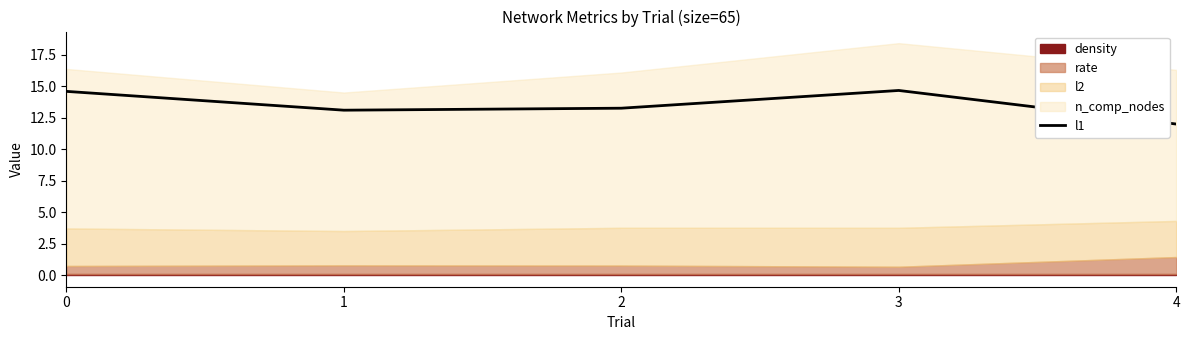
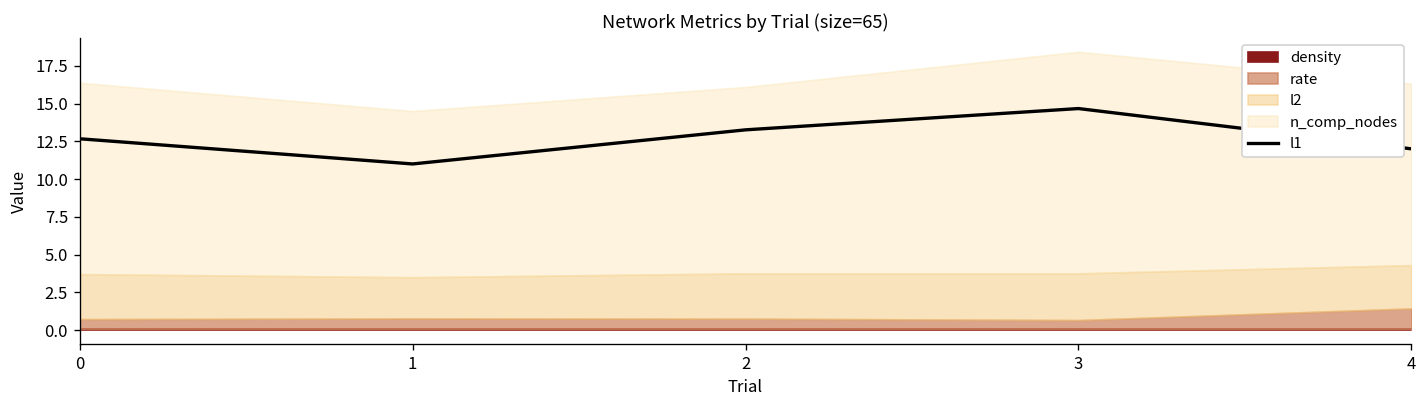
l1, 0: 14.6 -> 12.7
l1, 1: 13.1 -> 11.0
